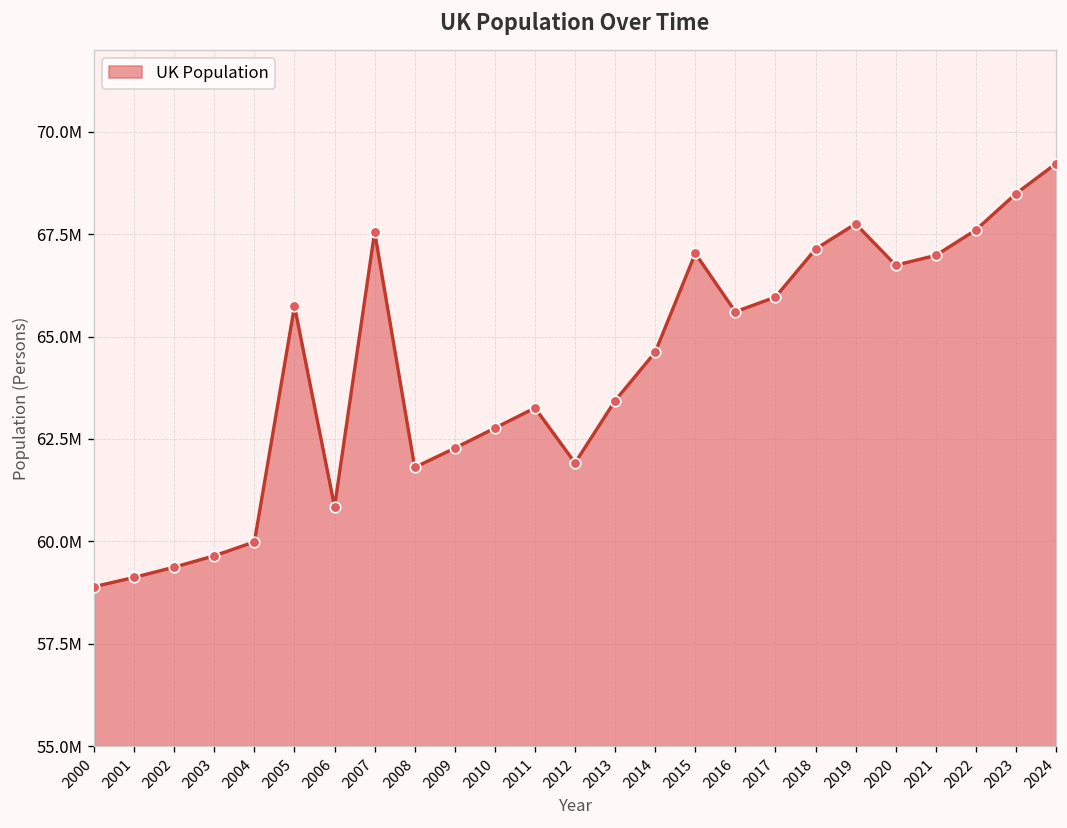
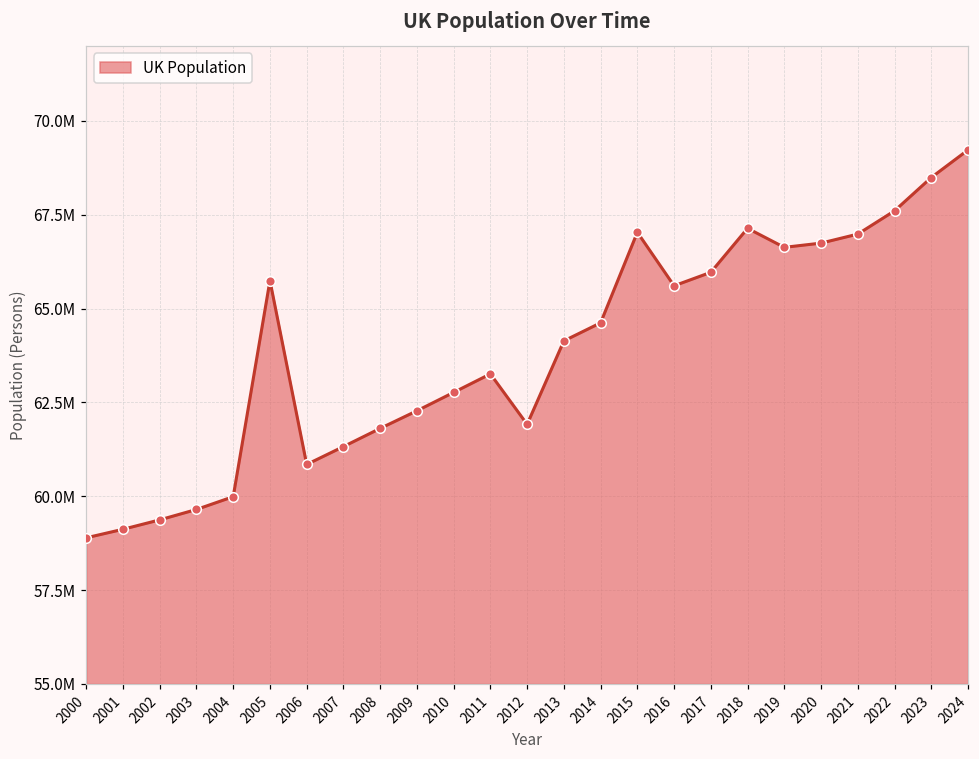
2007: 67600000 -> 61300000
2013: 63400000 -> 64100000
2019: 67800000 -> 66600000
